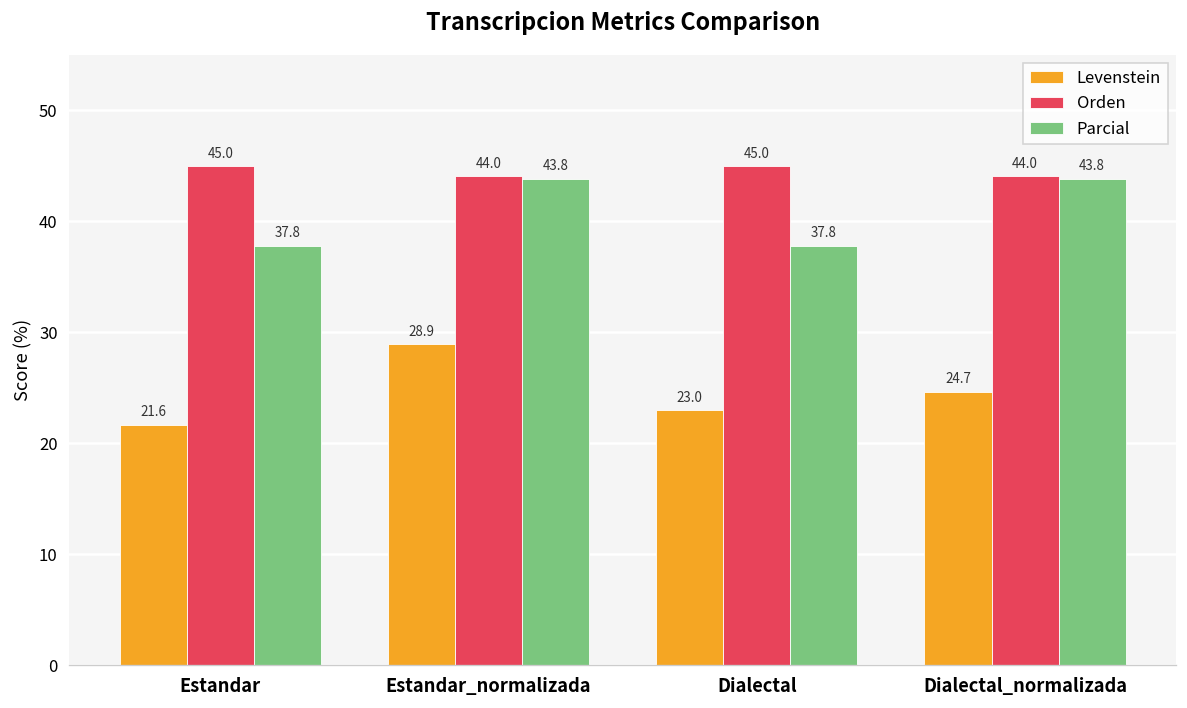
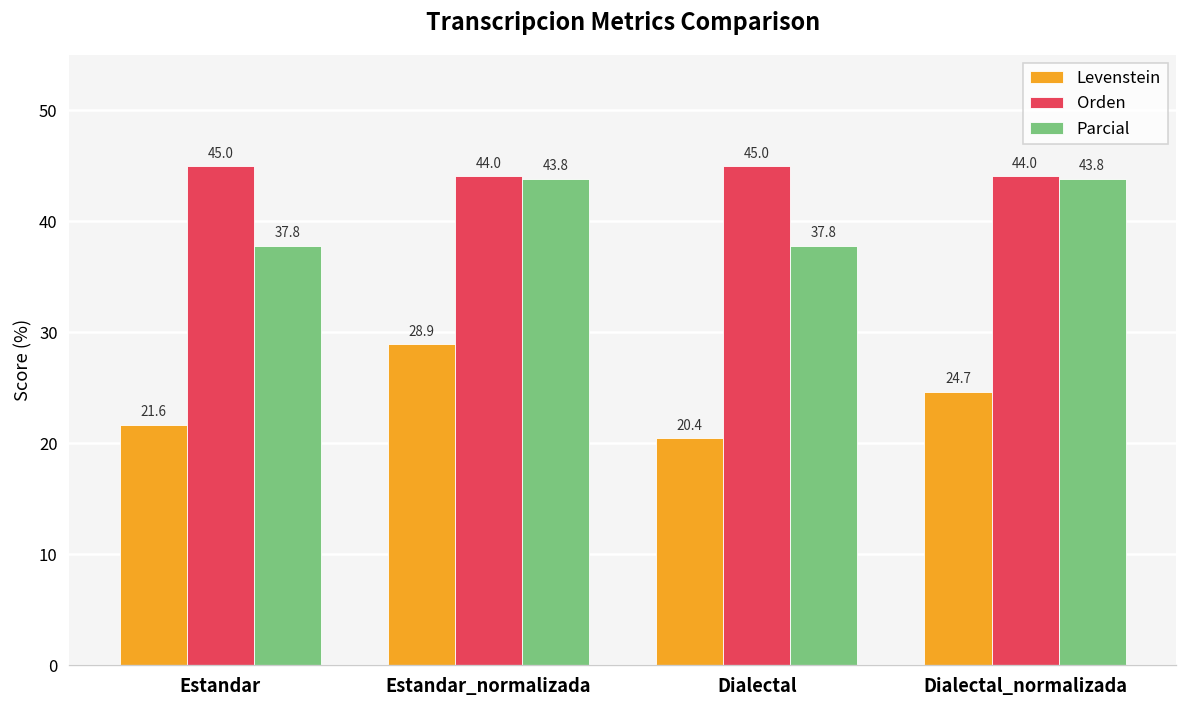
Levenstein, Dialectal: 23.0 -> 20.4
